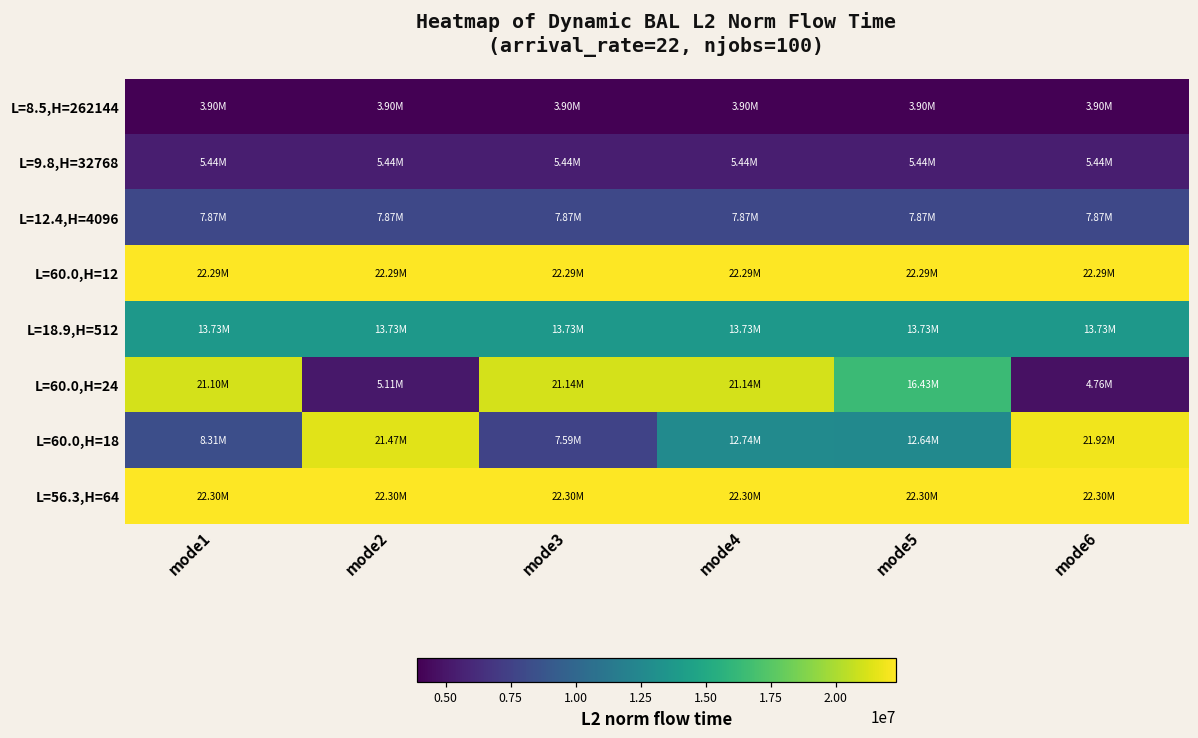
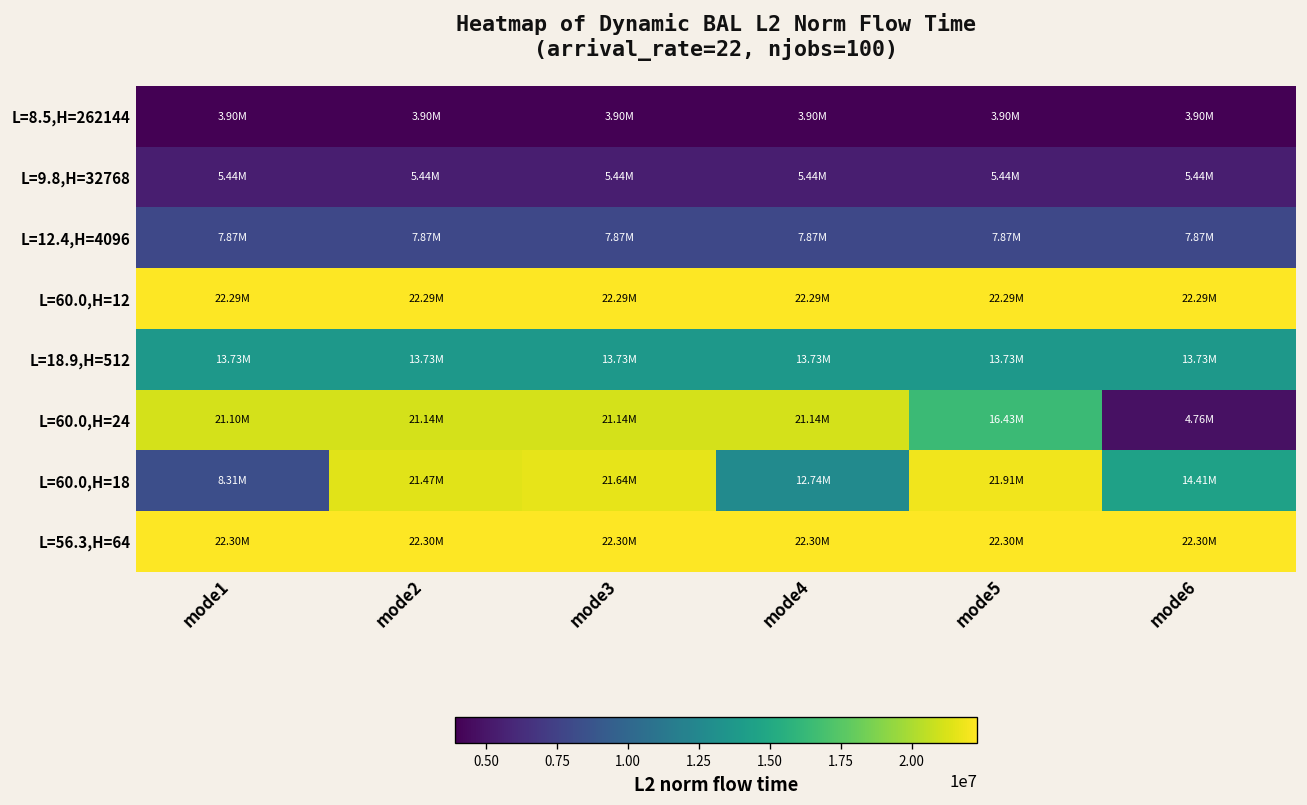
L=60.0,H=24, mode2: 5.11M -> 21.14M
L=60.0,H=18, mode3: 7.59M -> 21.64M
L=60.0,H=18, mode5: 12.64M -> 21.91M
L=60.0,H=18, mode6: 21.92M -> 14.41M
